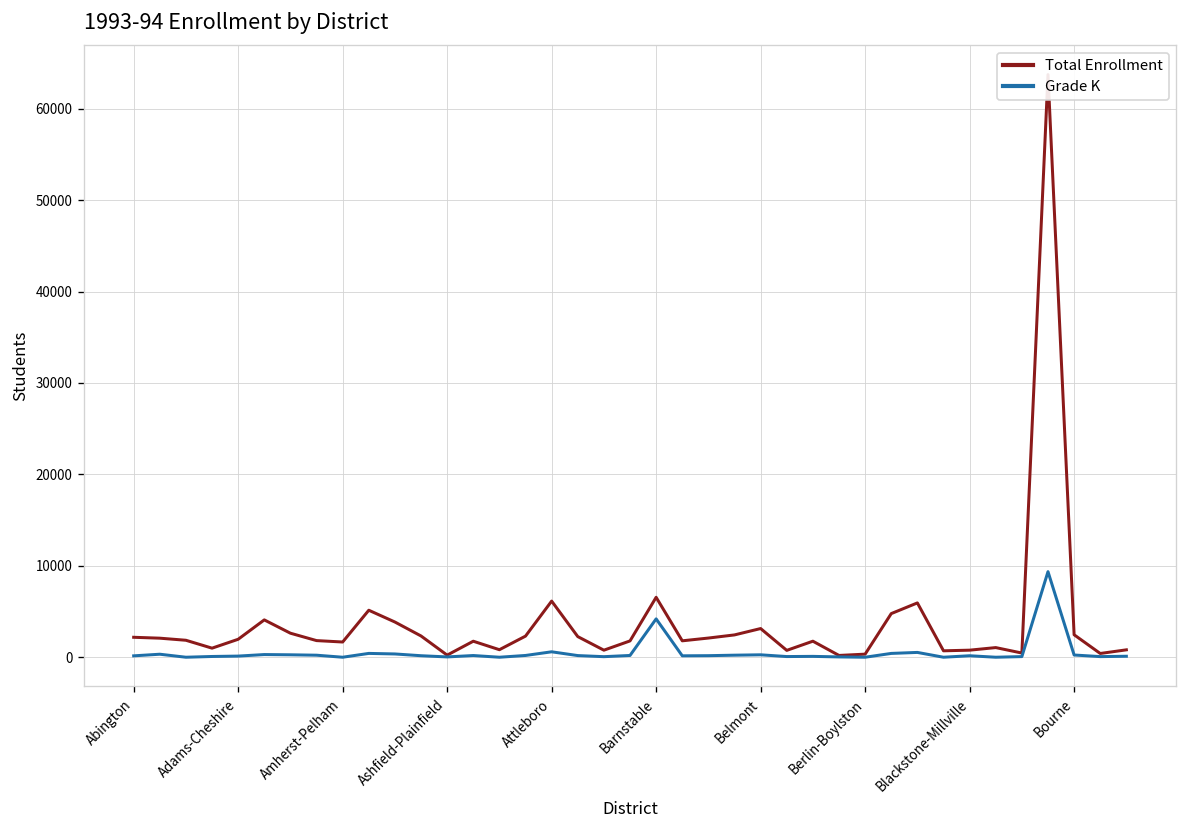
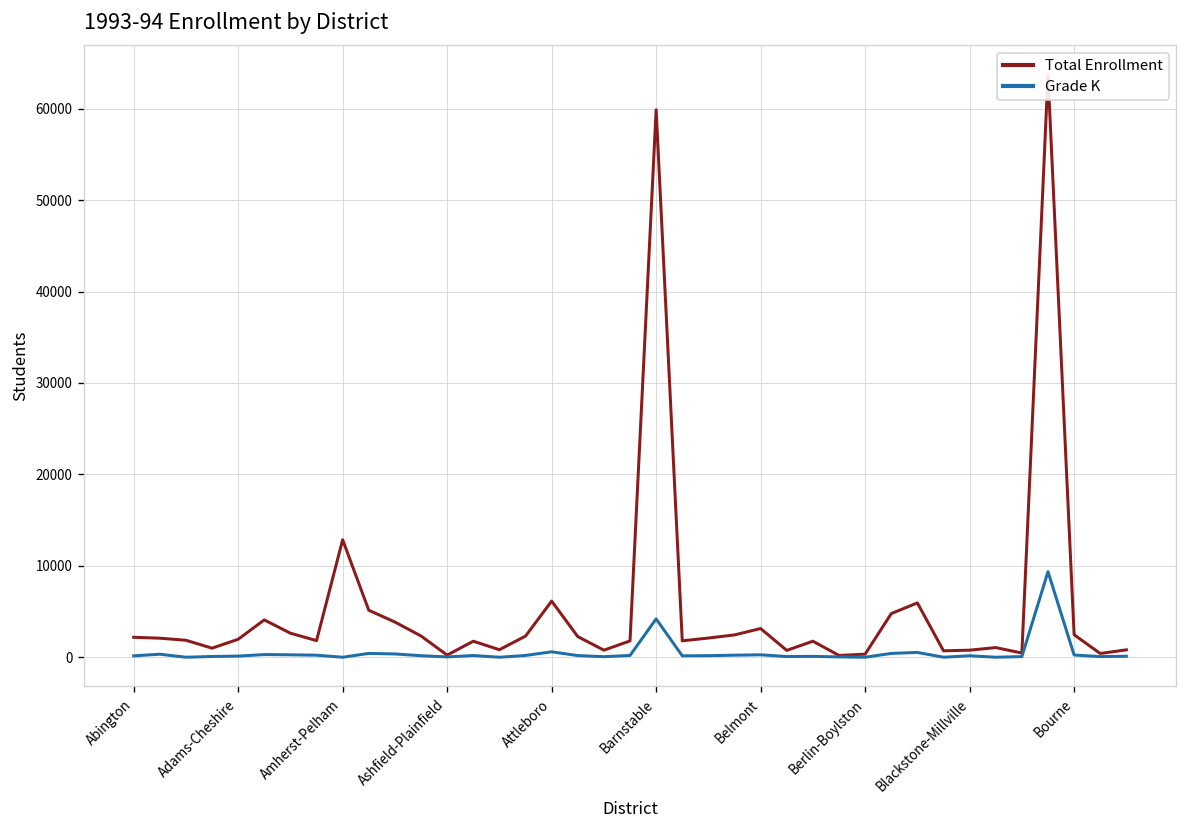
Total Enrollment, Amherst-Pelham: 2000 -> 13000
Total Enrollment, Barnstable: 7000 -> 60000
